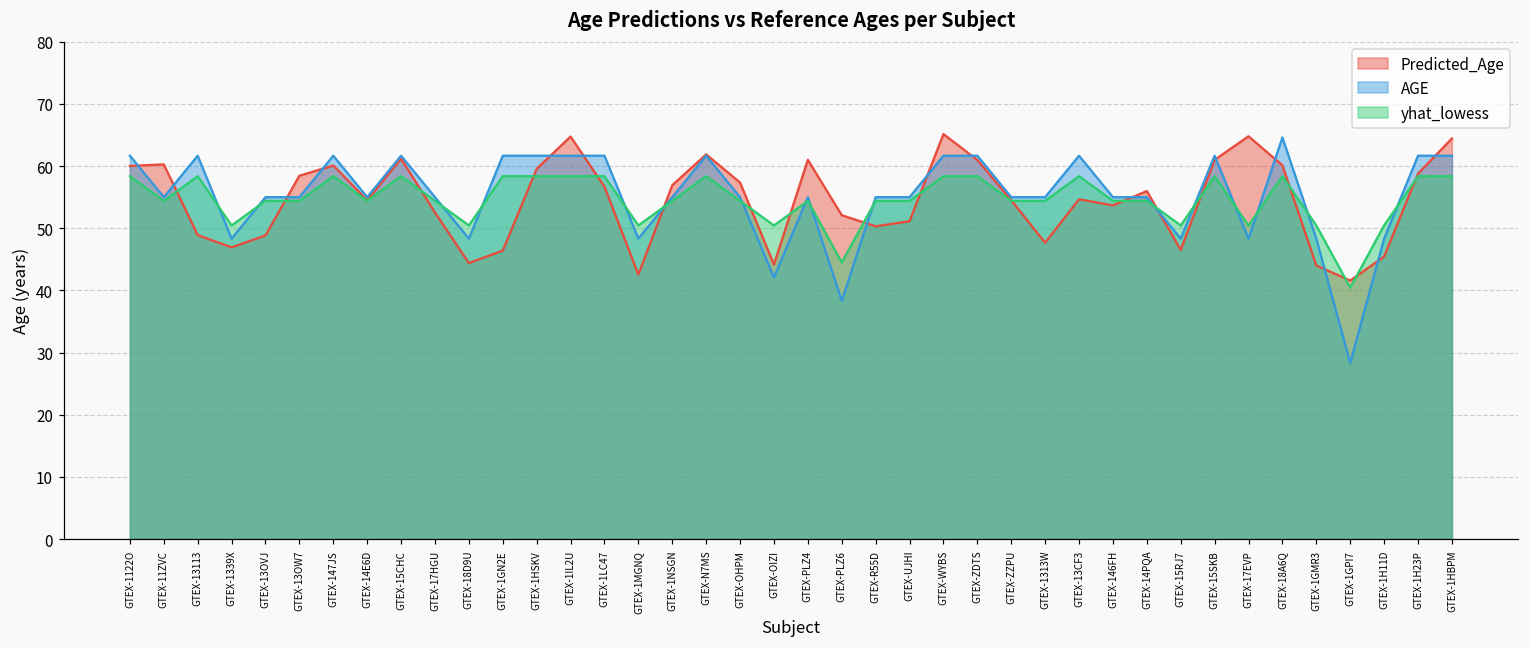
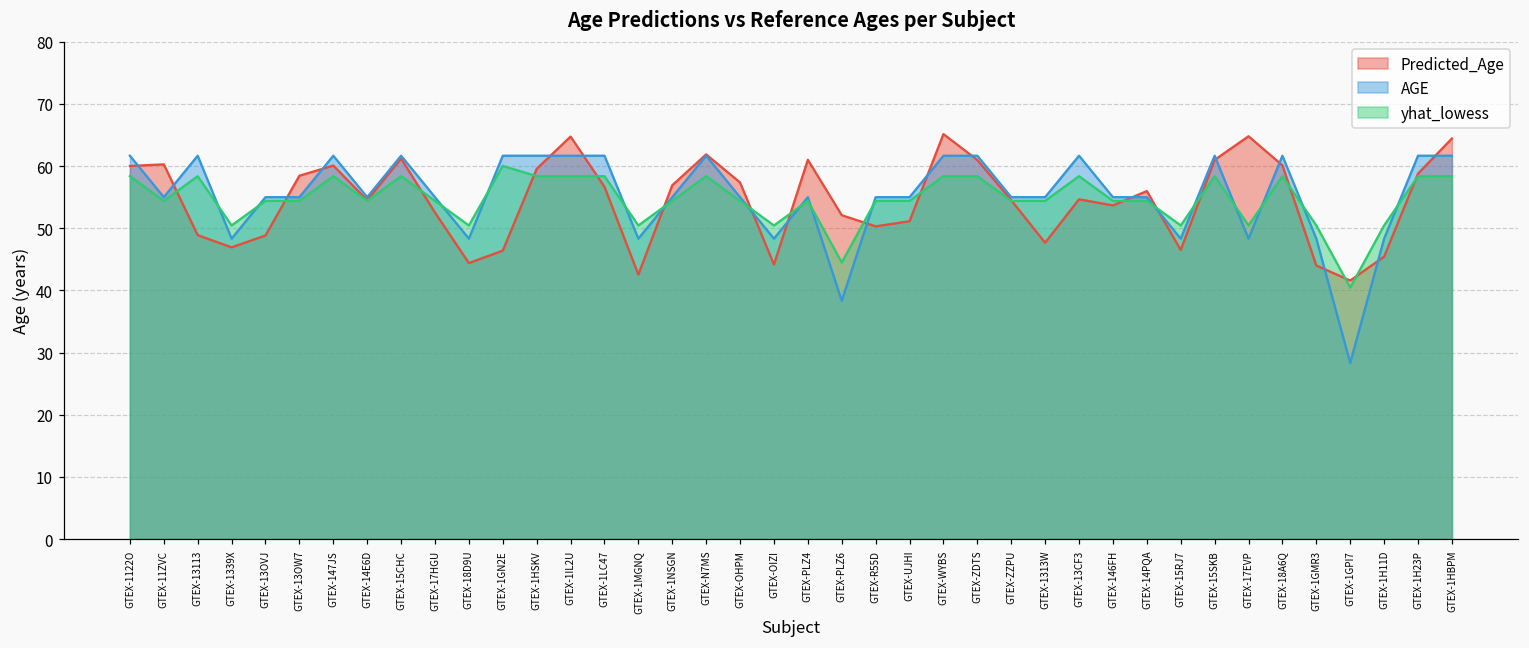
yhat_lowess, GTEX-1GN2E: 58 -> 60
AGE, GTEX-OIZI: 42 -> 48
AGE, GTEX-18A6Q: 65 -> 62
